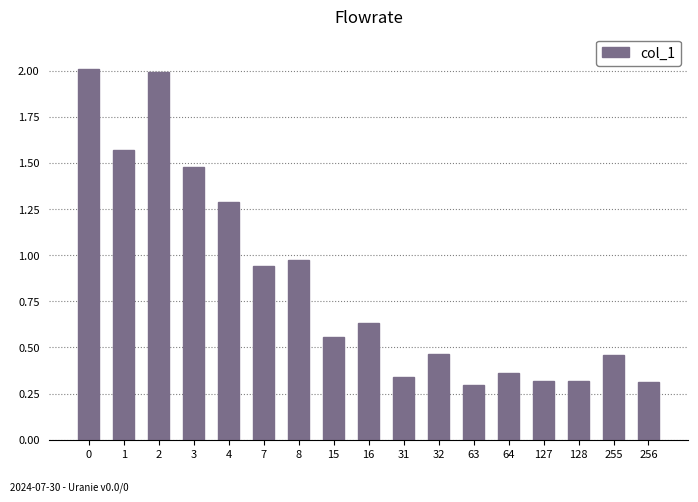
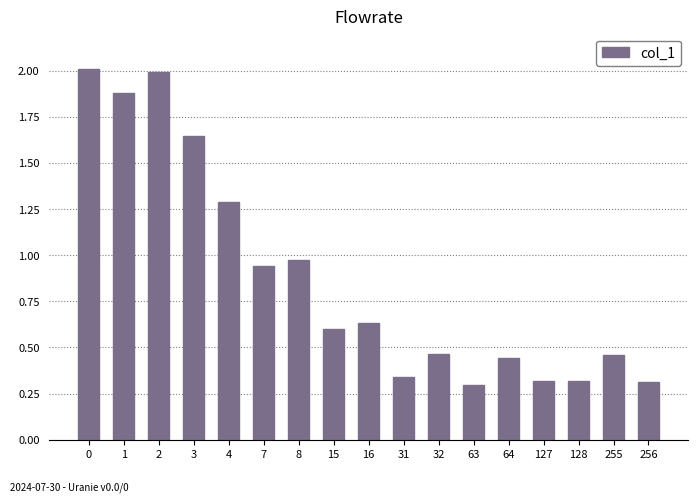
1: 1.57 -> 1.88
3: 1.48 -> 1.65
15: 0.56 -> 0.60
64: 0.36 -> 0.44
